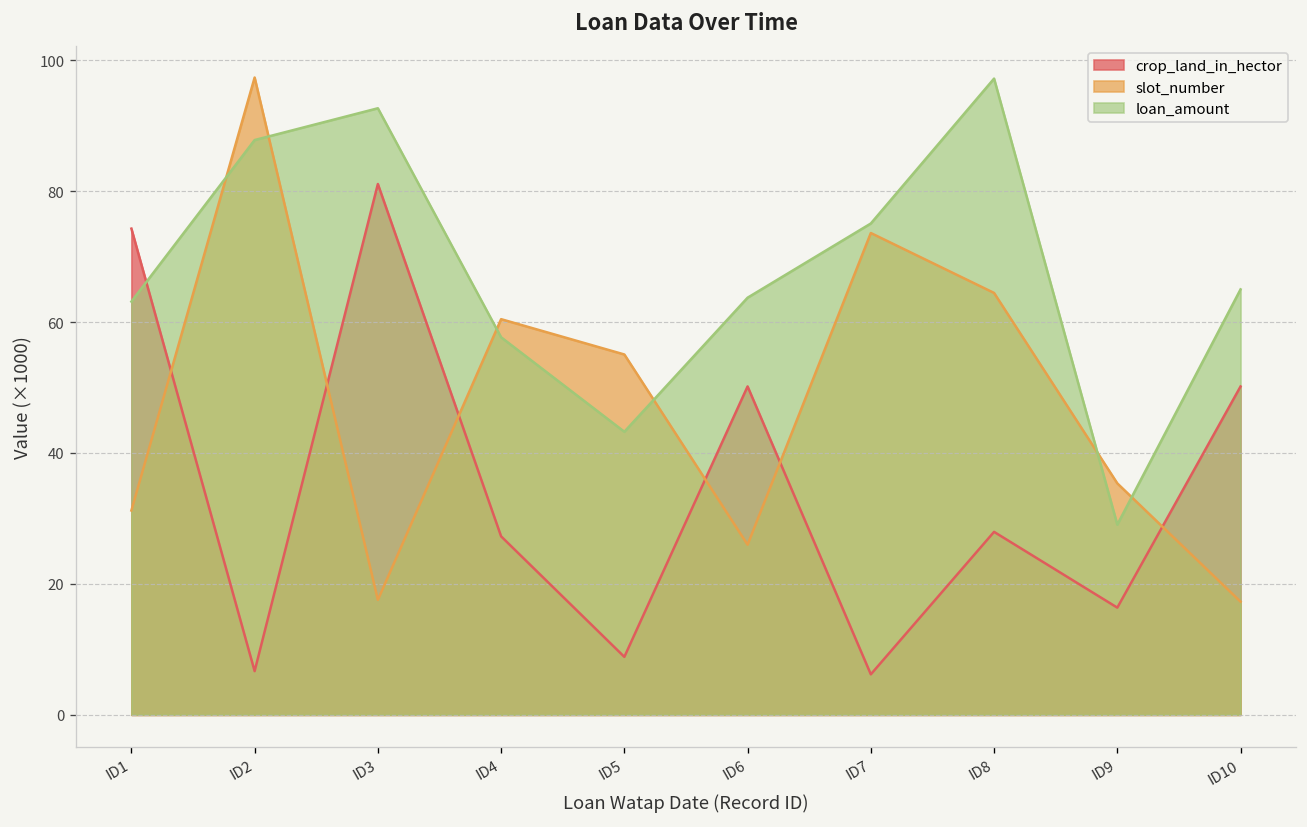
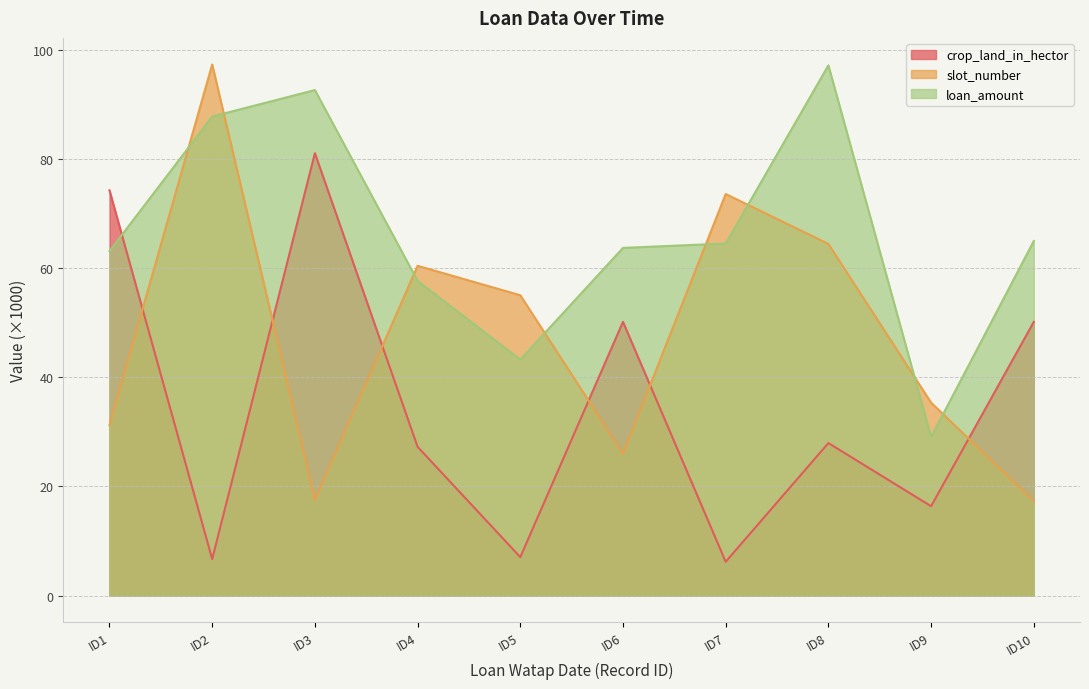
crop_land_in_hector, ID5: 9 -> 7
loan_amount, ID7: 75 -> 65
